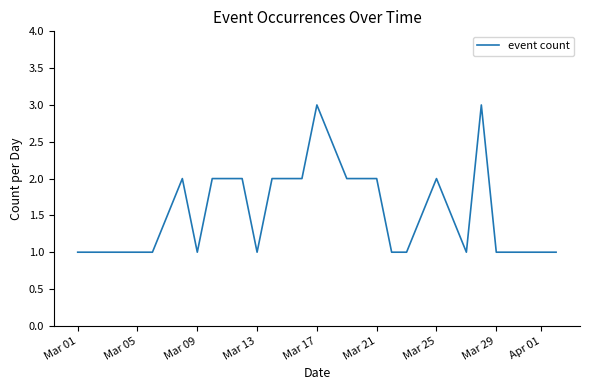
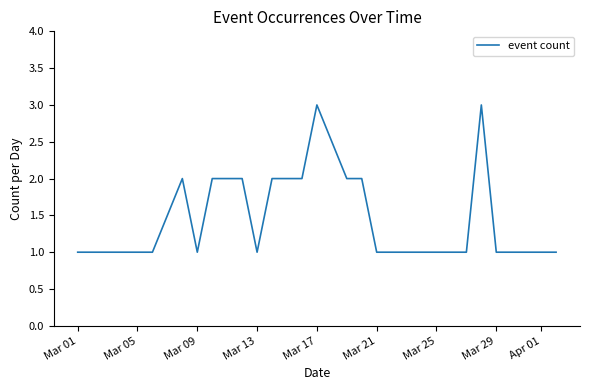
Mar 21: 2 -> 1
Mar 25: 2 -> 1
